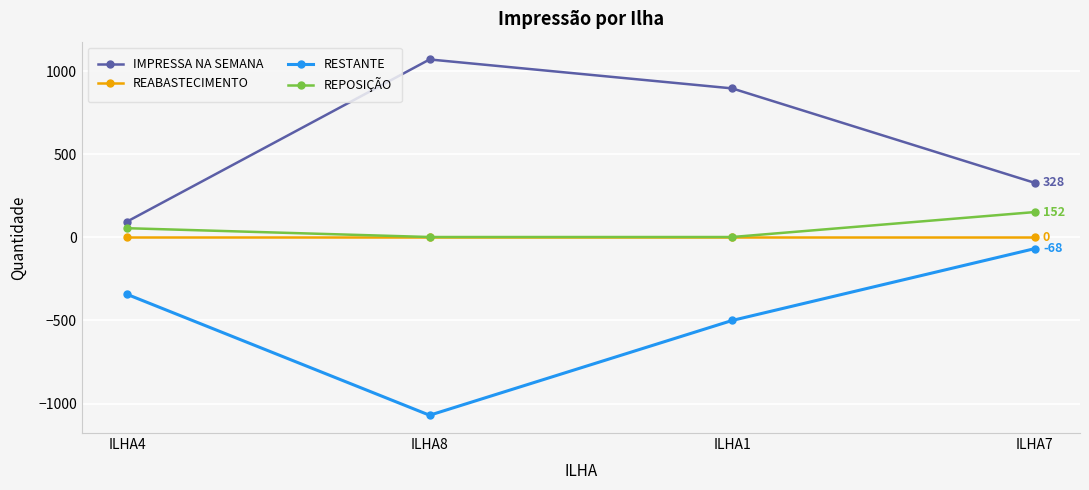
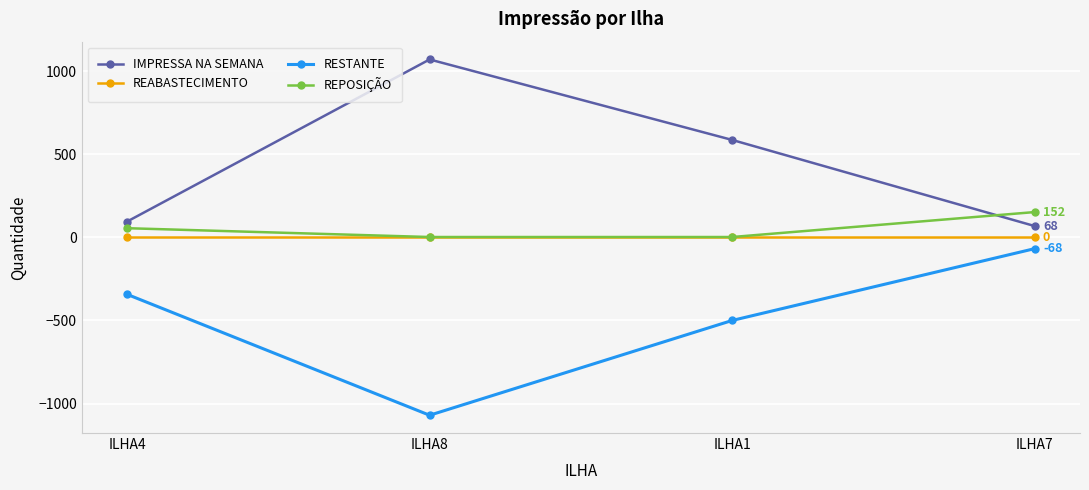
IMPRESSA NA SEMANA, ILHA1: 900 -> 590
IMPRESSA NA SEMANA, ILHA7: 328 -> 68
